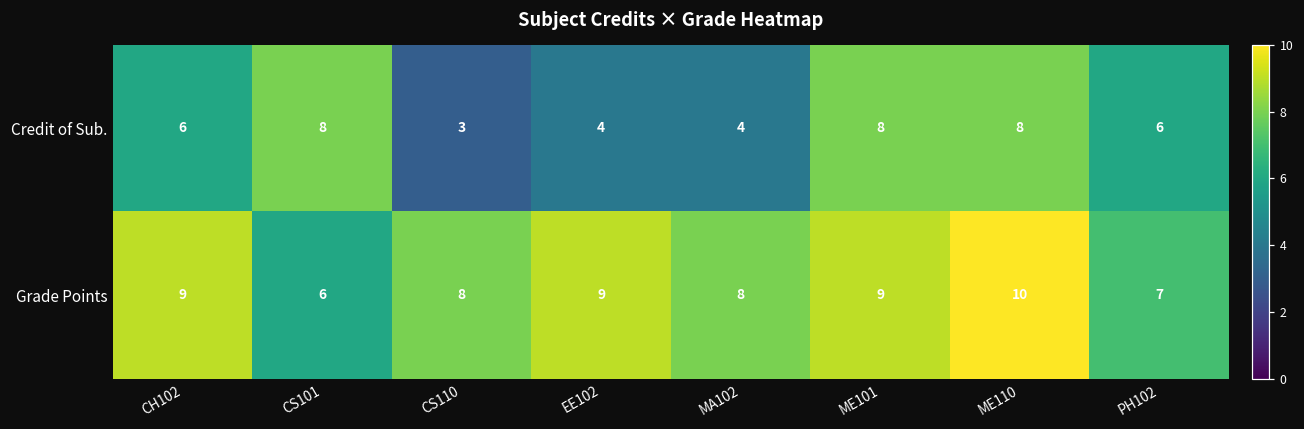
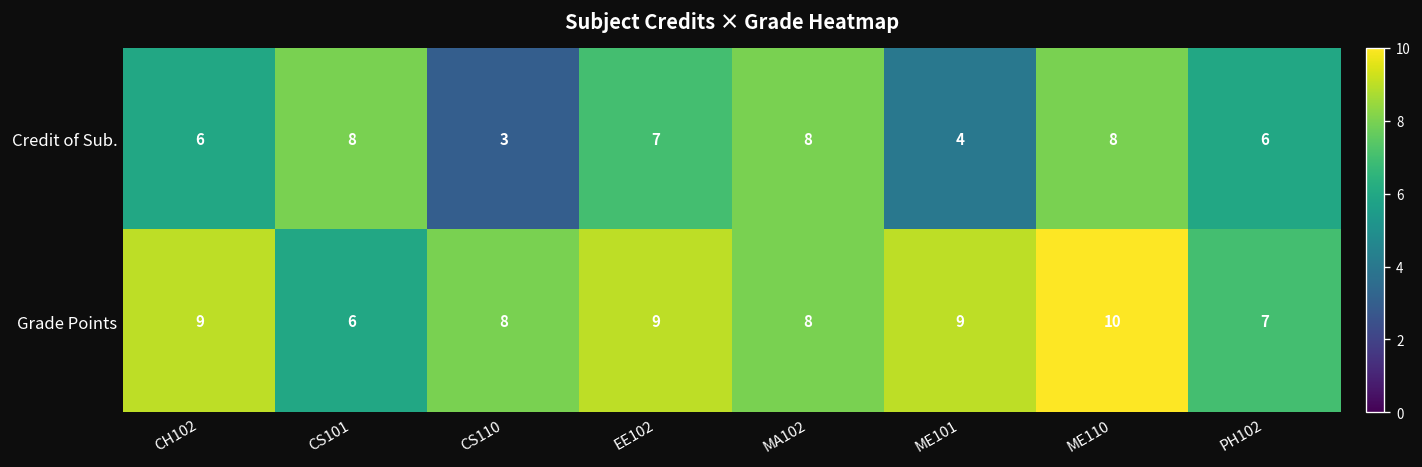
Credit of Sub., EE102: 4 -> 7
Credit of Sub., MA102: 4 -> 8
Credit of Sub., ME101: 8 -> 4
